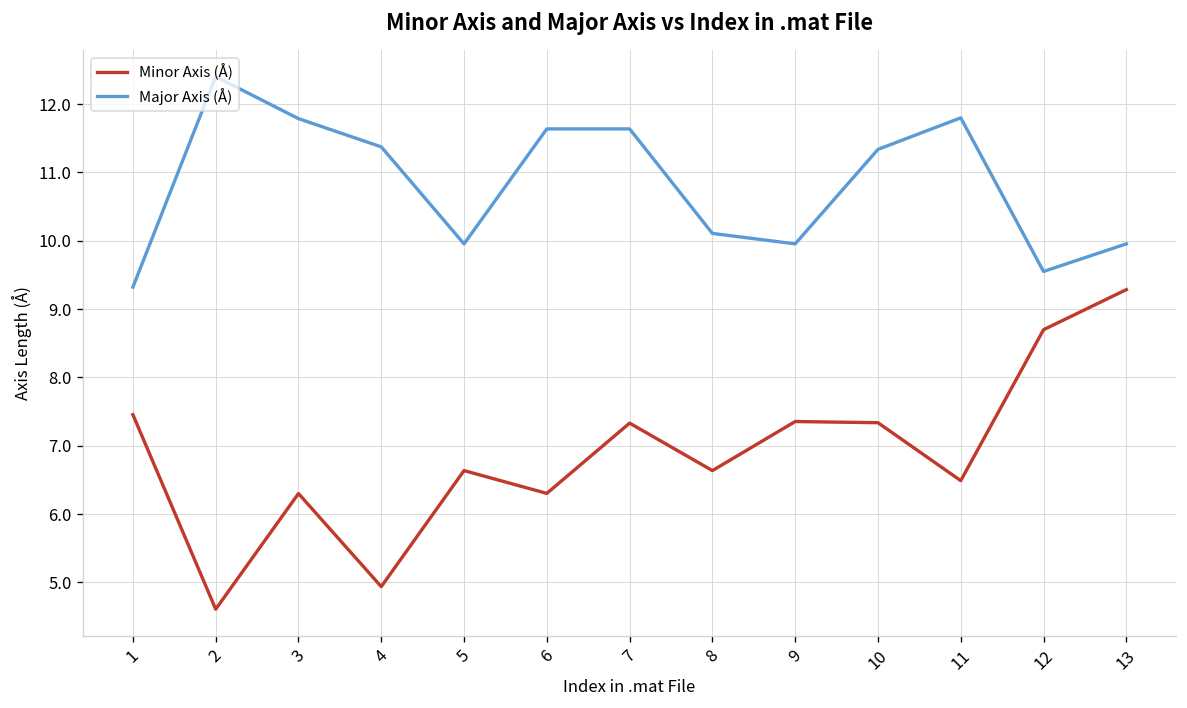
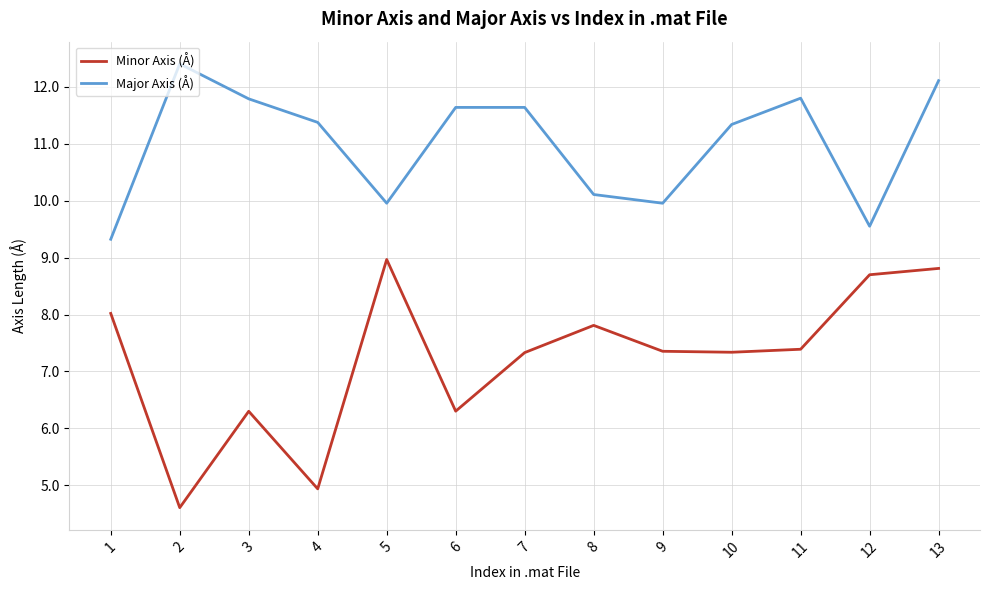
Minor Axis (Å), 1: 7.5 -> 8.0
Minor Axis (Å), 5: 6.6 -> 9.0
Minor Axis (Å), 8: 6.6 -> 7.8
Minor Axis (Å), 11: 6.5 -> 7.4
Minor Axis (Å), 13: 9.3 -> 8.8
Major Axis (Å), 13: 10.0 -> 12.1
